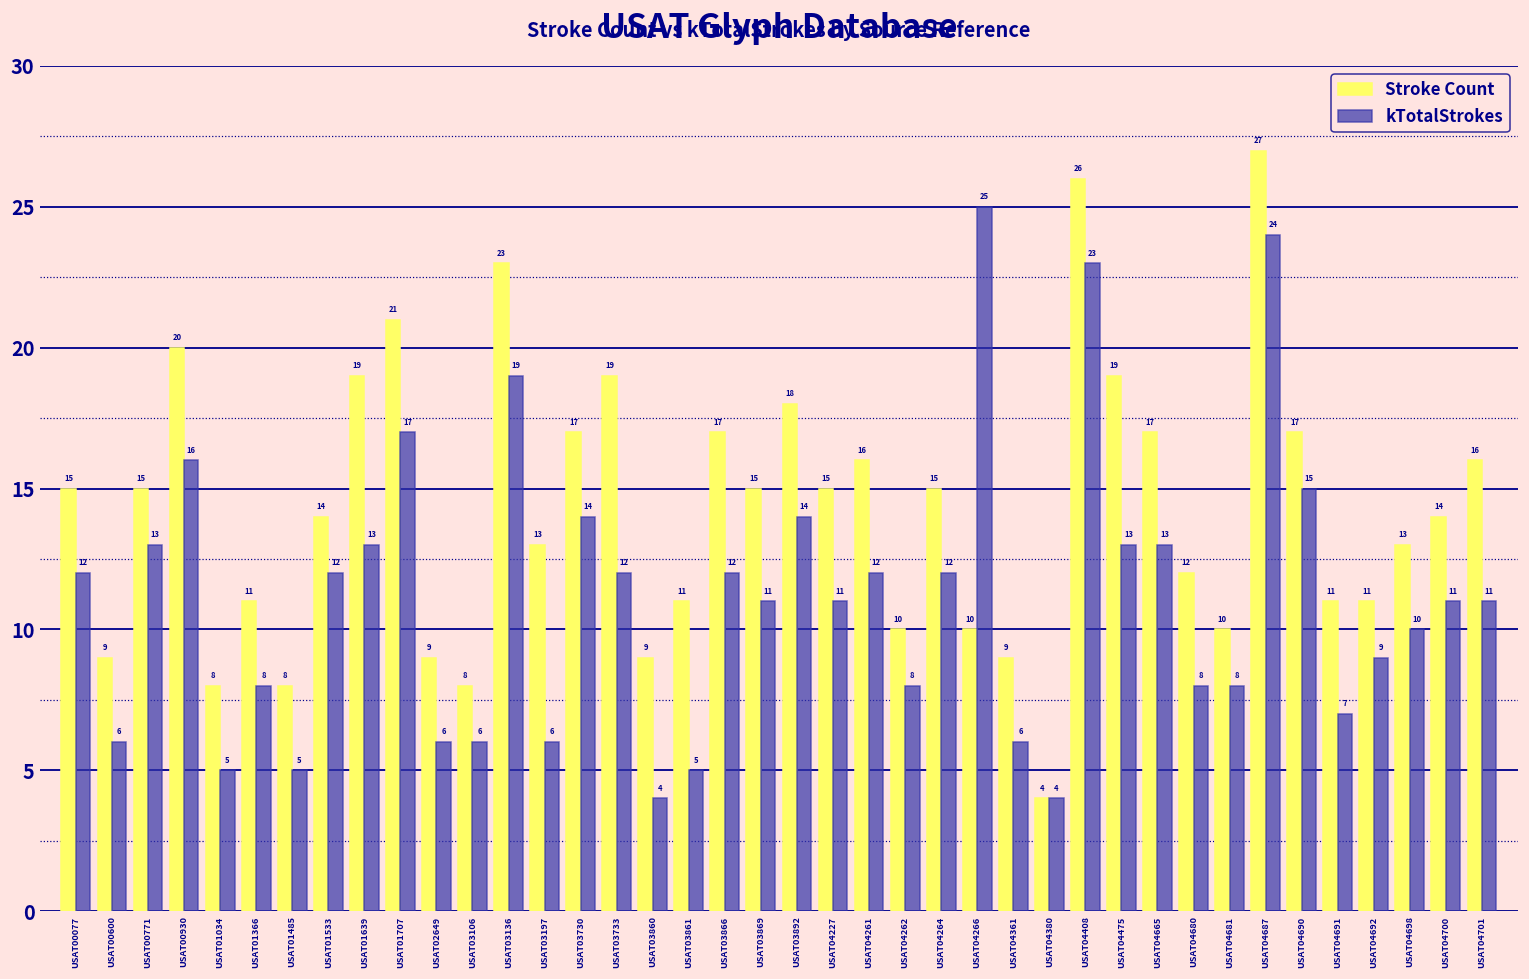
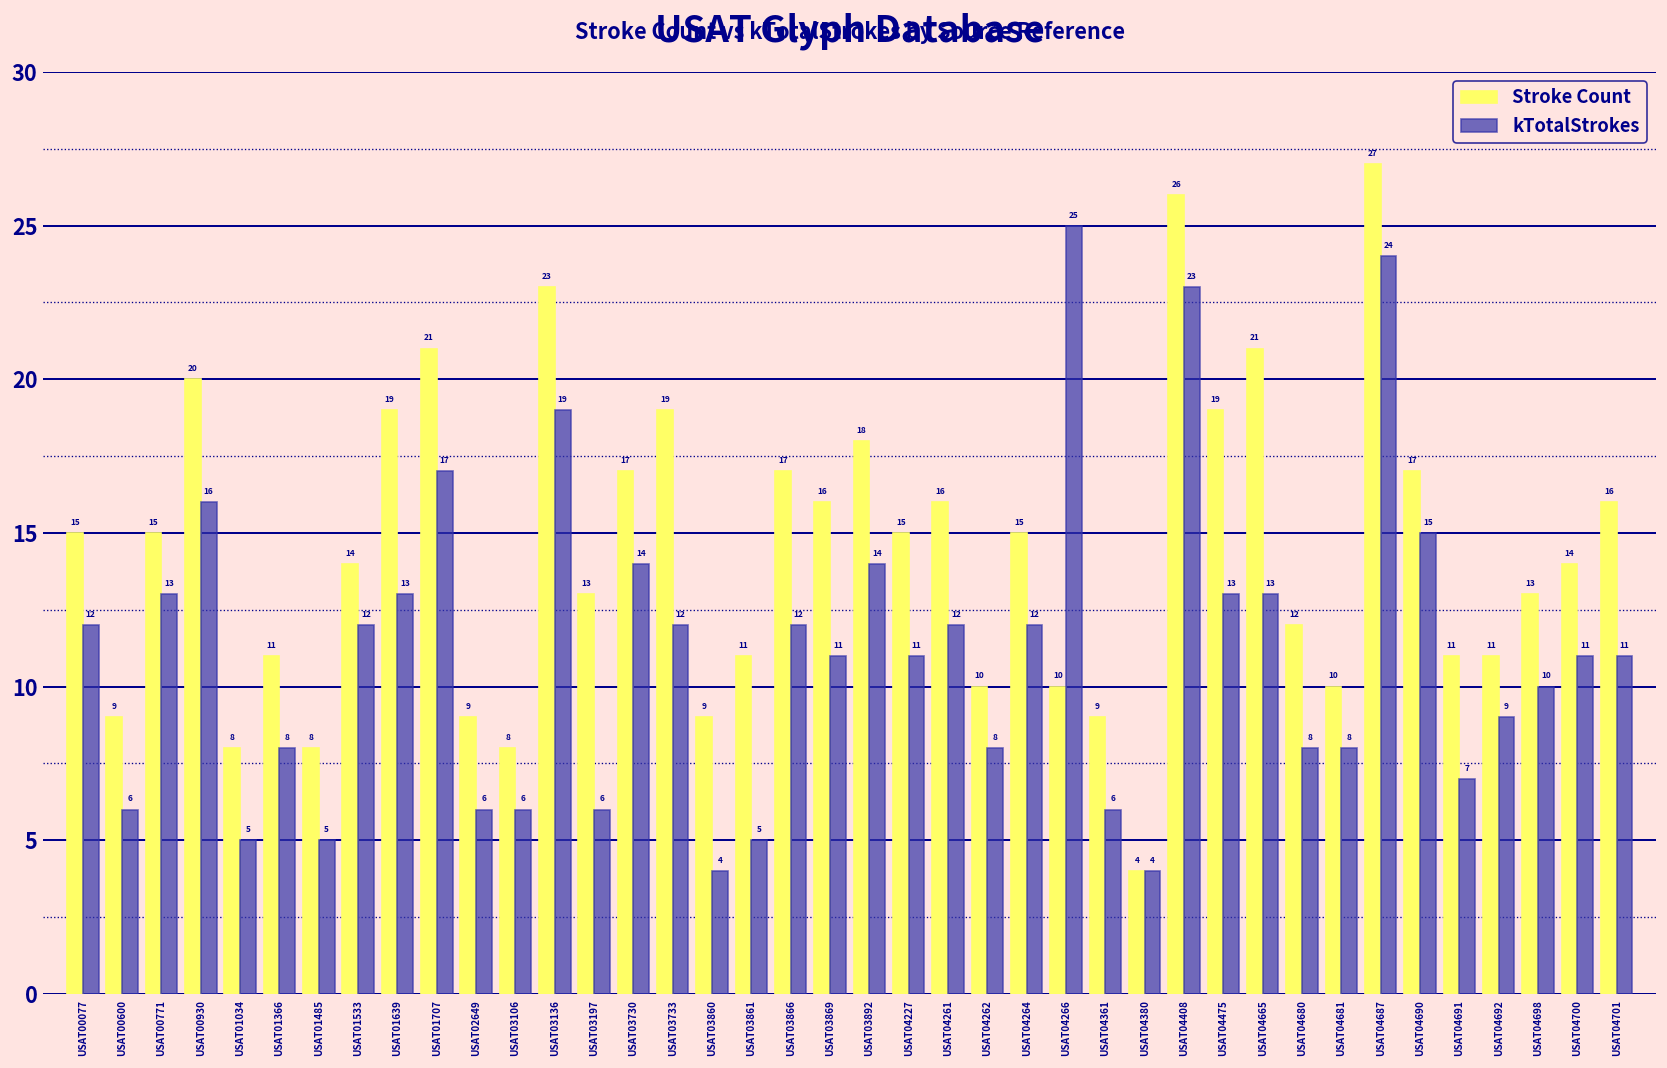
Stroke Count, USAT03869: 15 -> 16
Stroke Count, USAT04665: 17 -> 21
